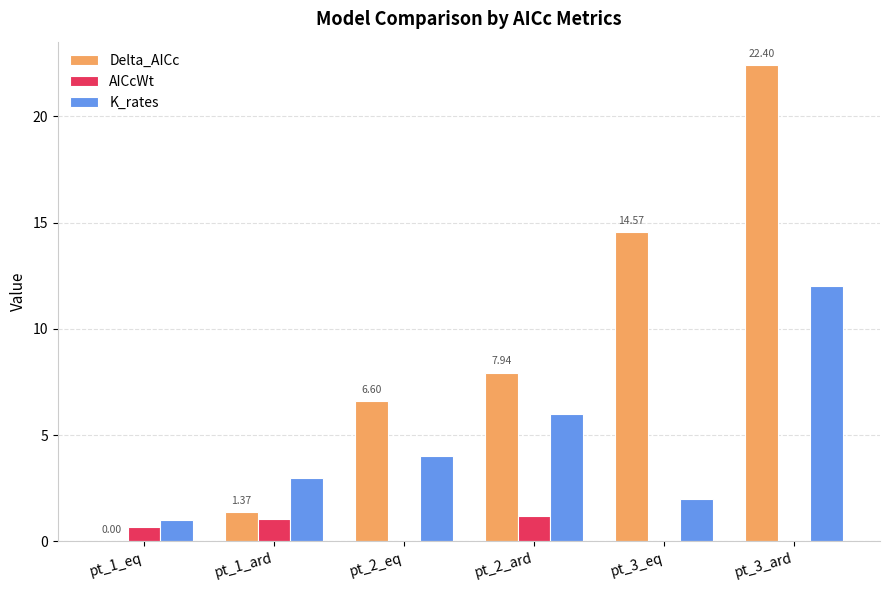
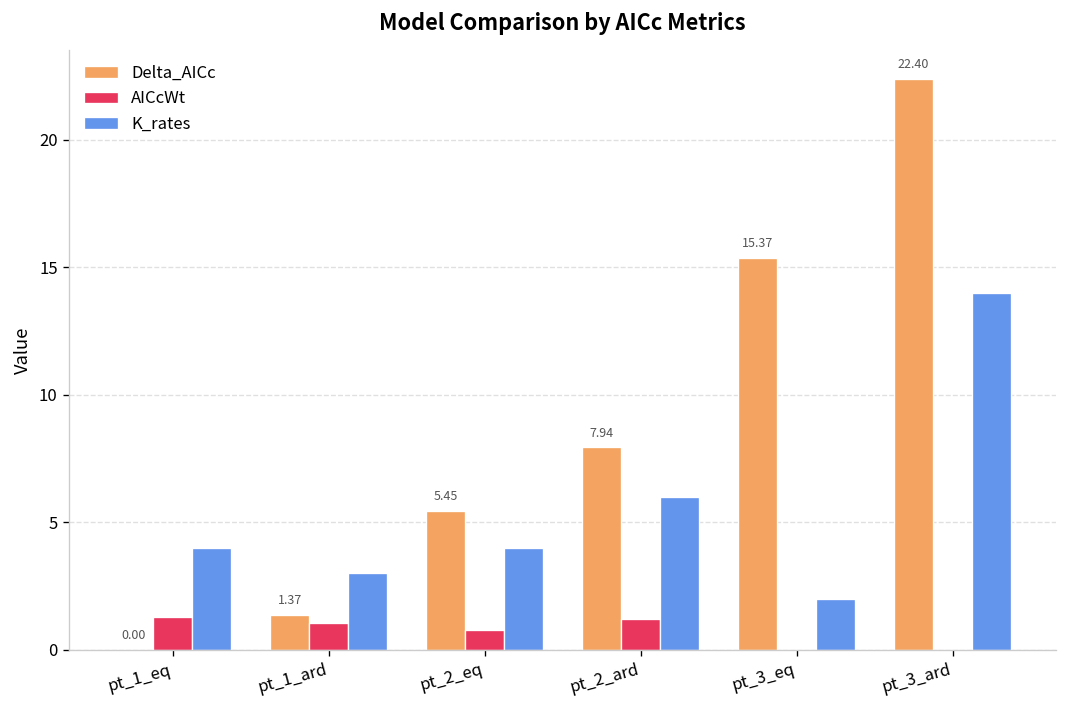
AICcWt, pt_1_eq: 0.7 -> 1.3
K_rates, pt_1_eq: 1 -> 4
Delta_AICc, pt_2_eq: 6.60 -> 5.45
AICcWt, pt_2_eq: 0.0 -> 0.8
Delta_AICc, pt_3_eq: 14.57 -> 15.37
K_rates, pt_3_ard: 12 -> 14
